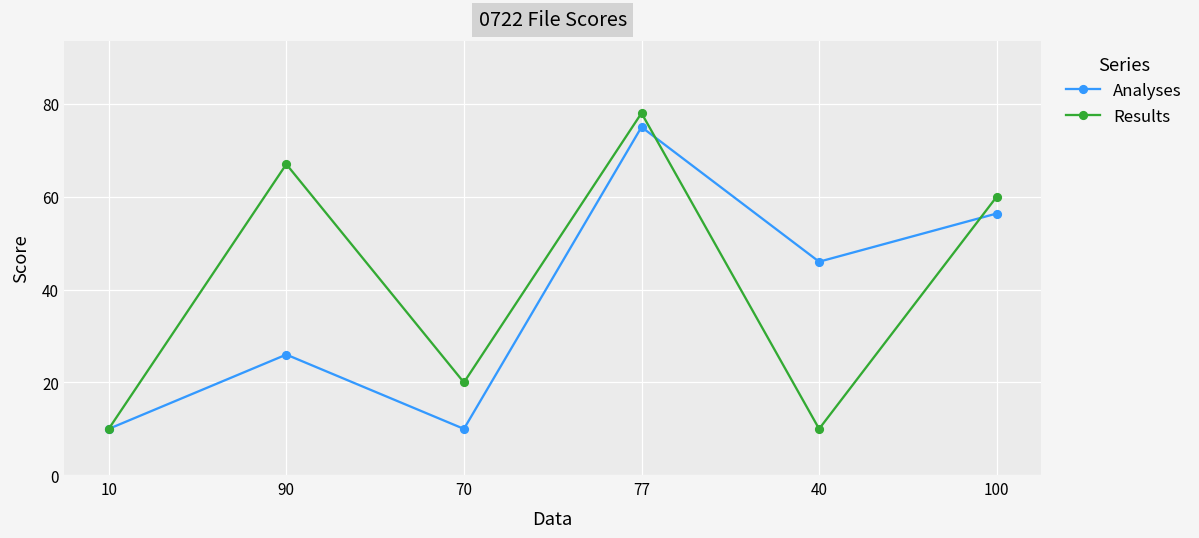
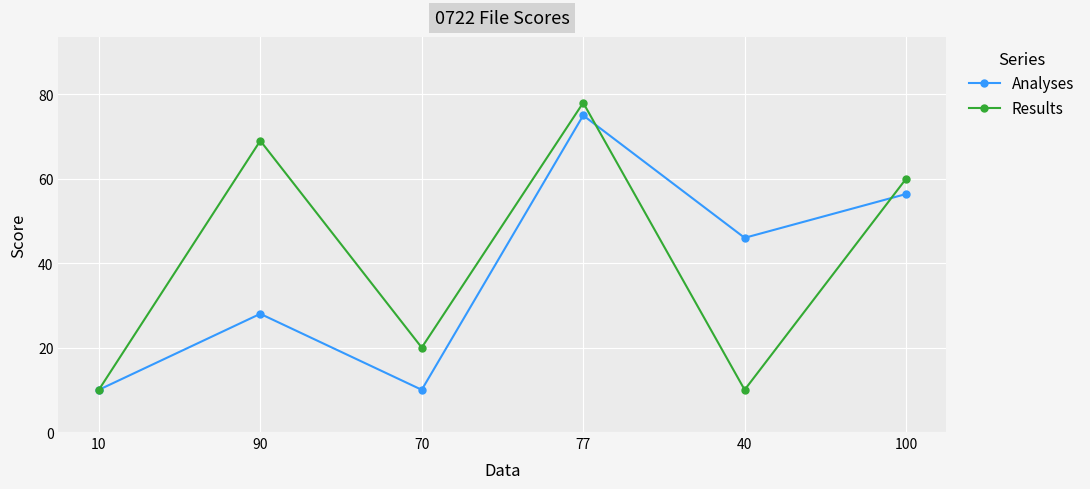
Analyses, 90: 26 -> 28
Results, 90: 67 -> 69
